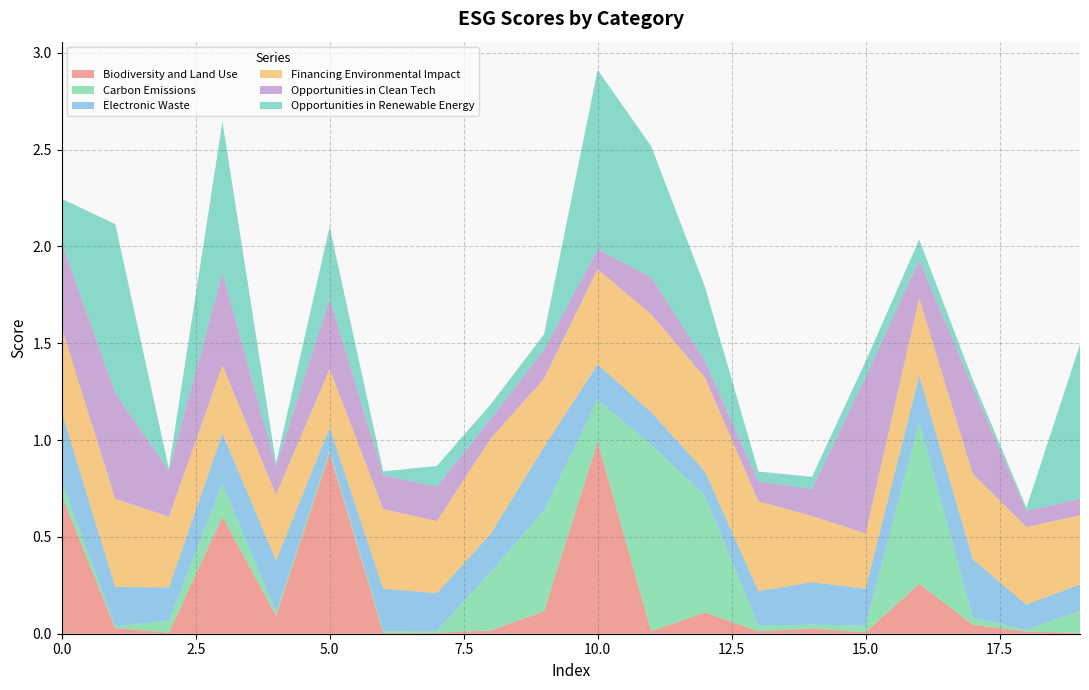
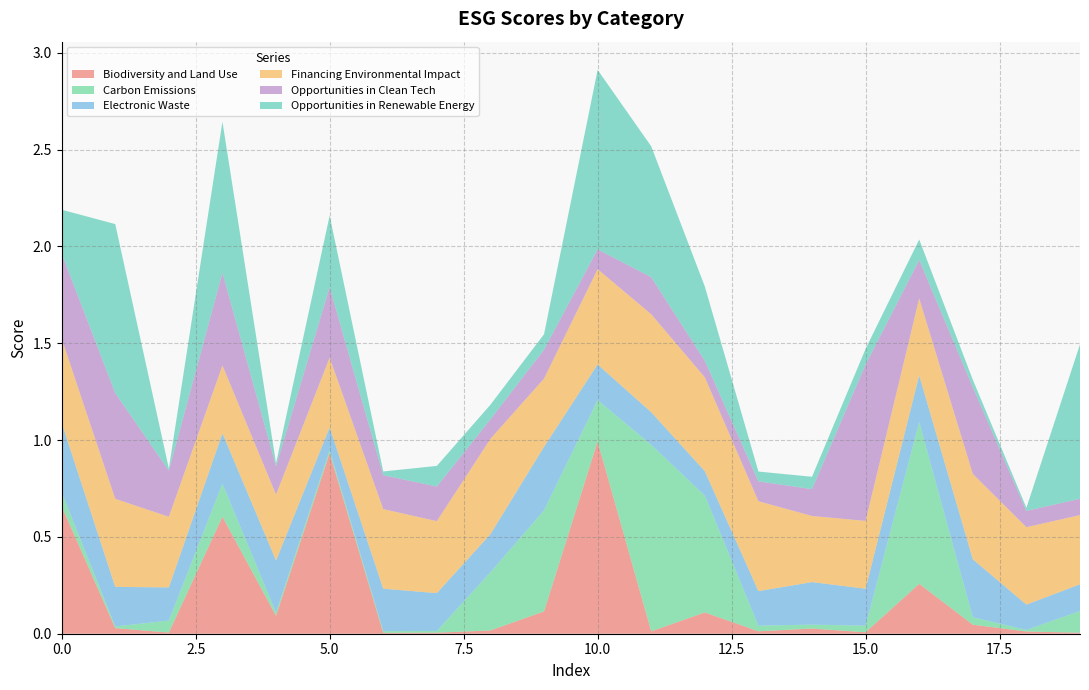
Biodiversity and Land Use, 0.0: 0.72 -> 0.66
Financing Environmental Impact, 5.0: 0.30 -> 0.36
Financing Environmental Impact, 15.0: 0.29 -> 0.35
